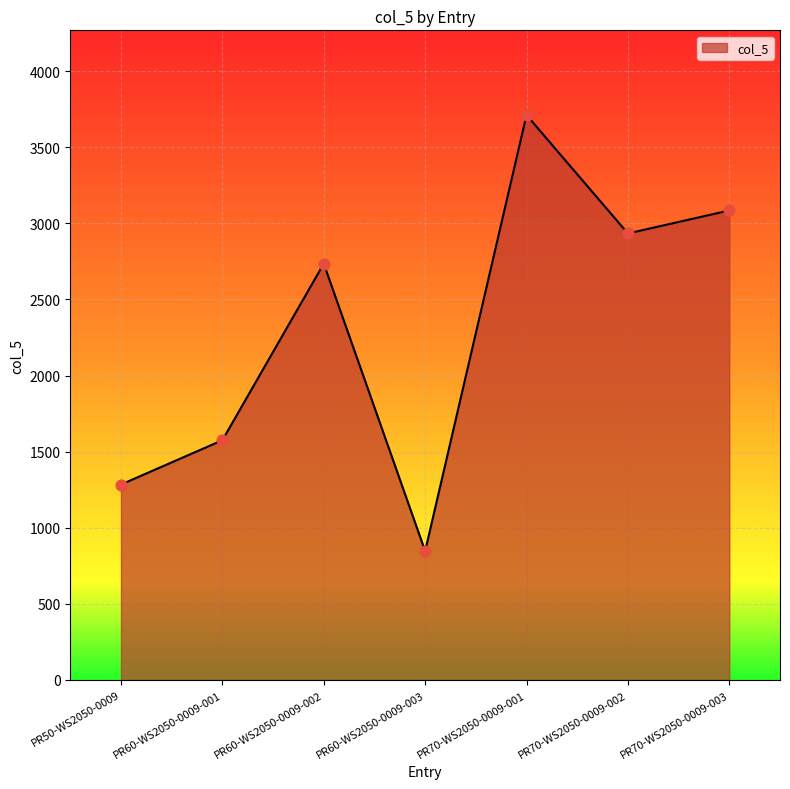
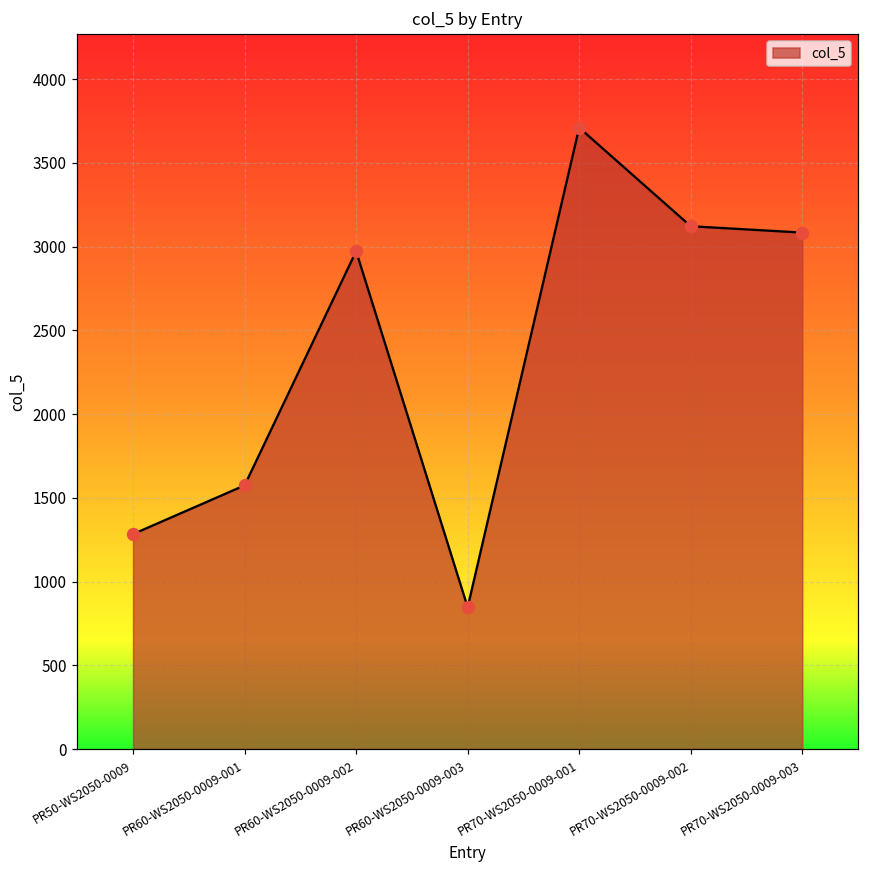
PR60-WS2050-0009-002: 2730 -> 2970
PR70-WS2050-0009-002: 2930 -> 3120
